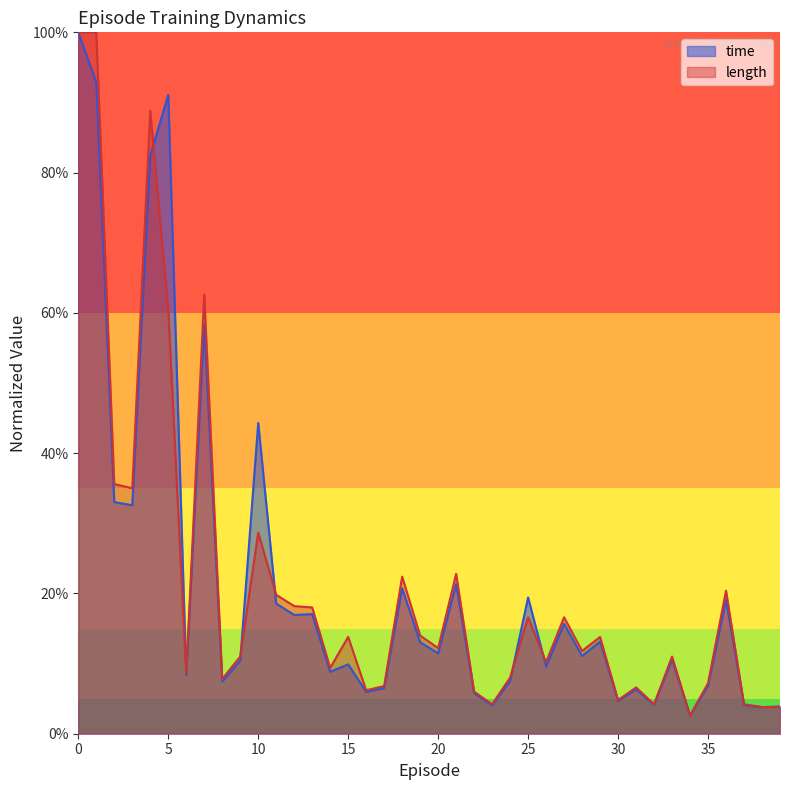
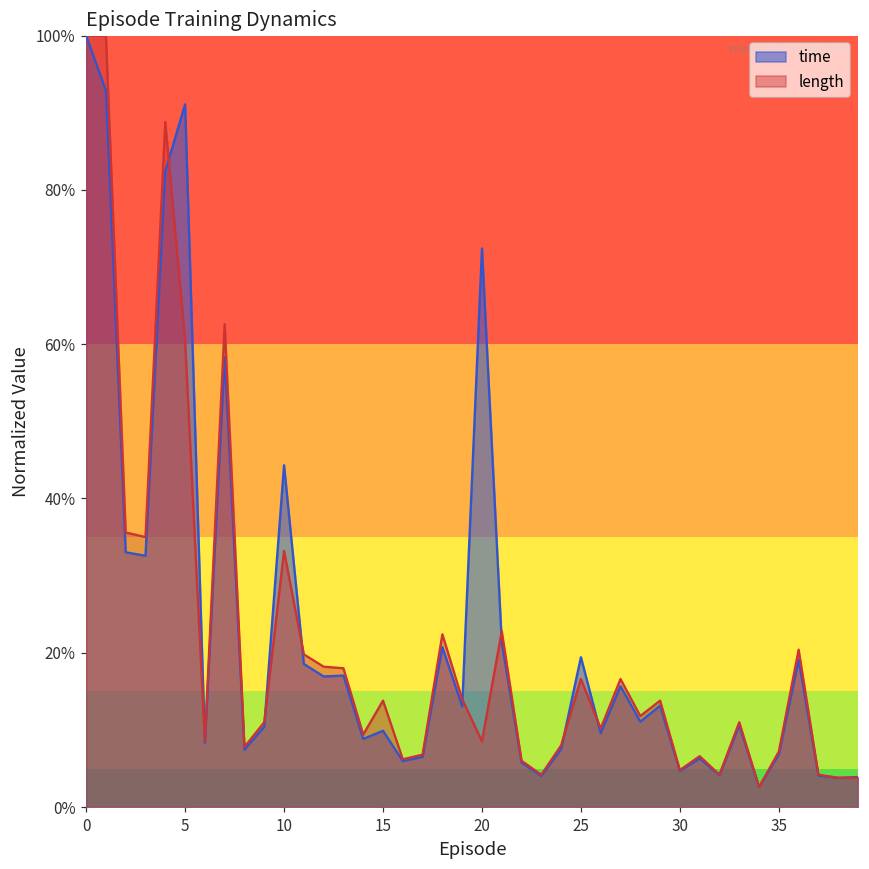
length, 10: 29% -> 33%
time, 20: 11% -> 72%
length, 20: 12% -> 9%
